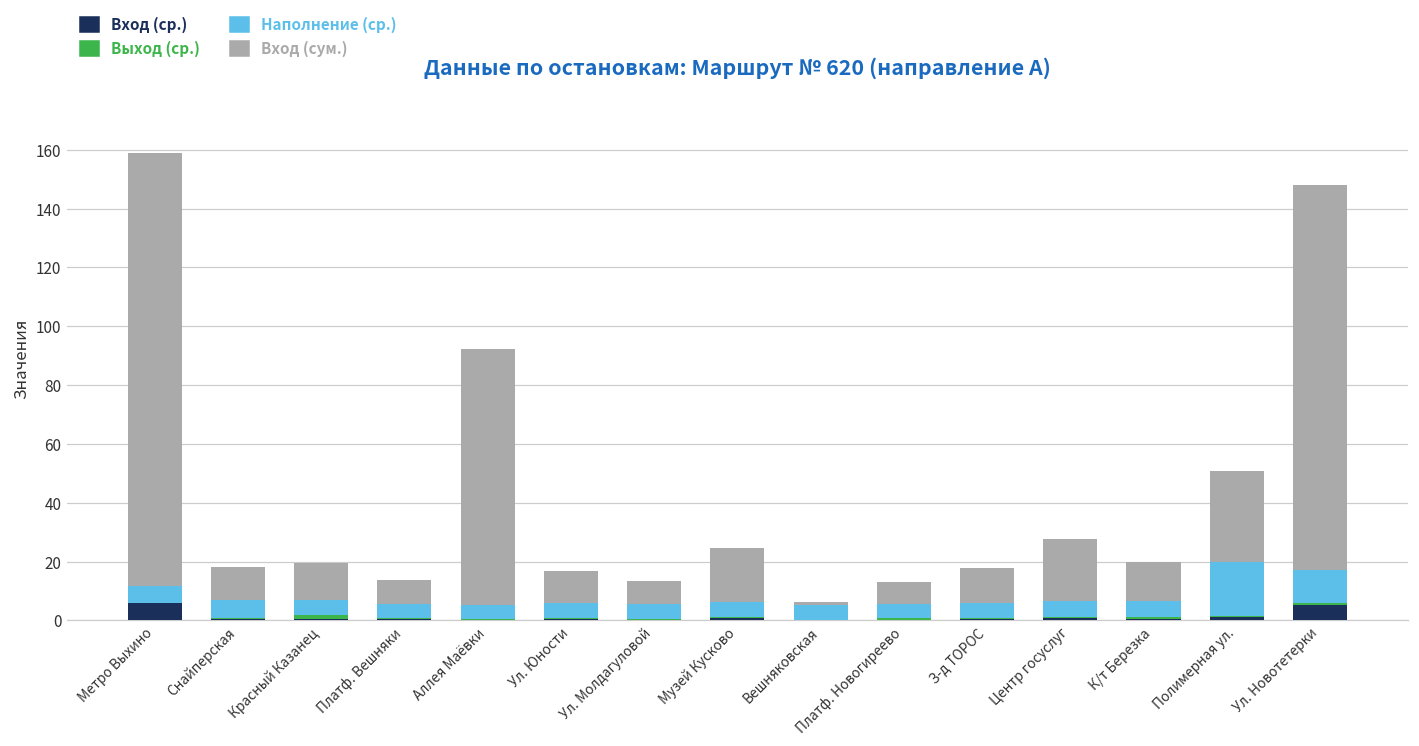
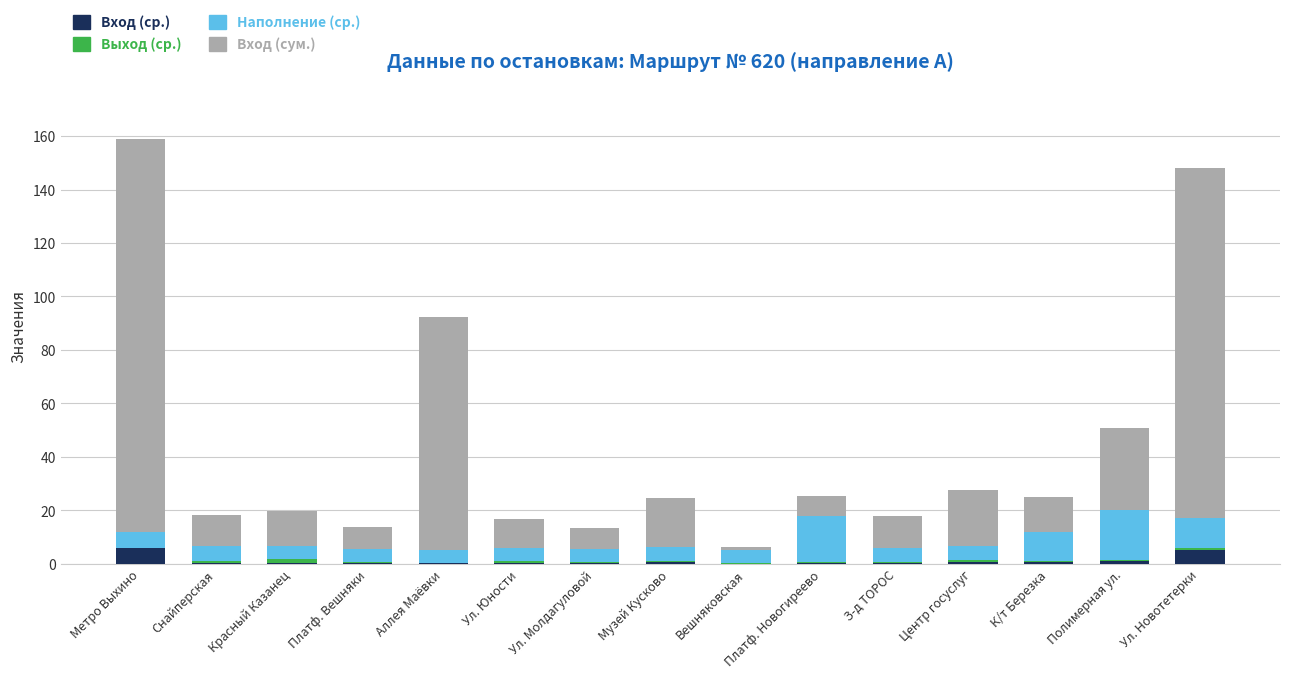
Наполнение (ср.), Платф. Новогиреево: 5 -> 17
Наполнение (ср.), К/т Березка: 5 -> 11
